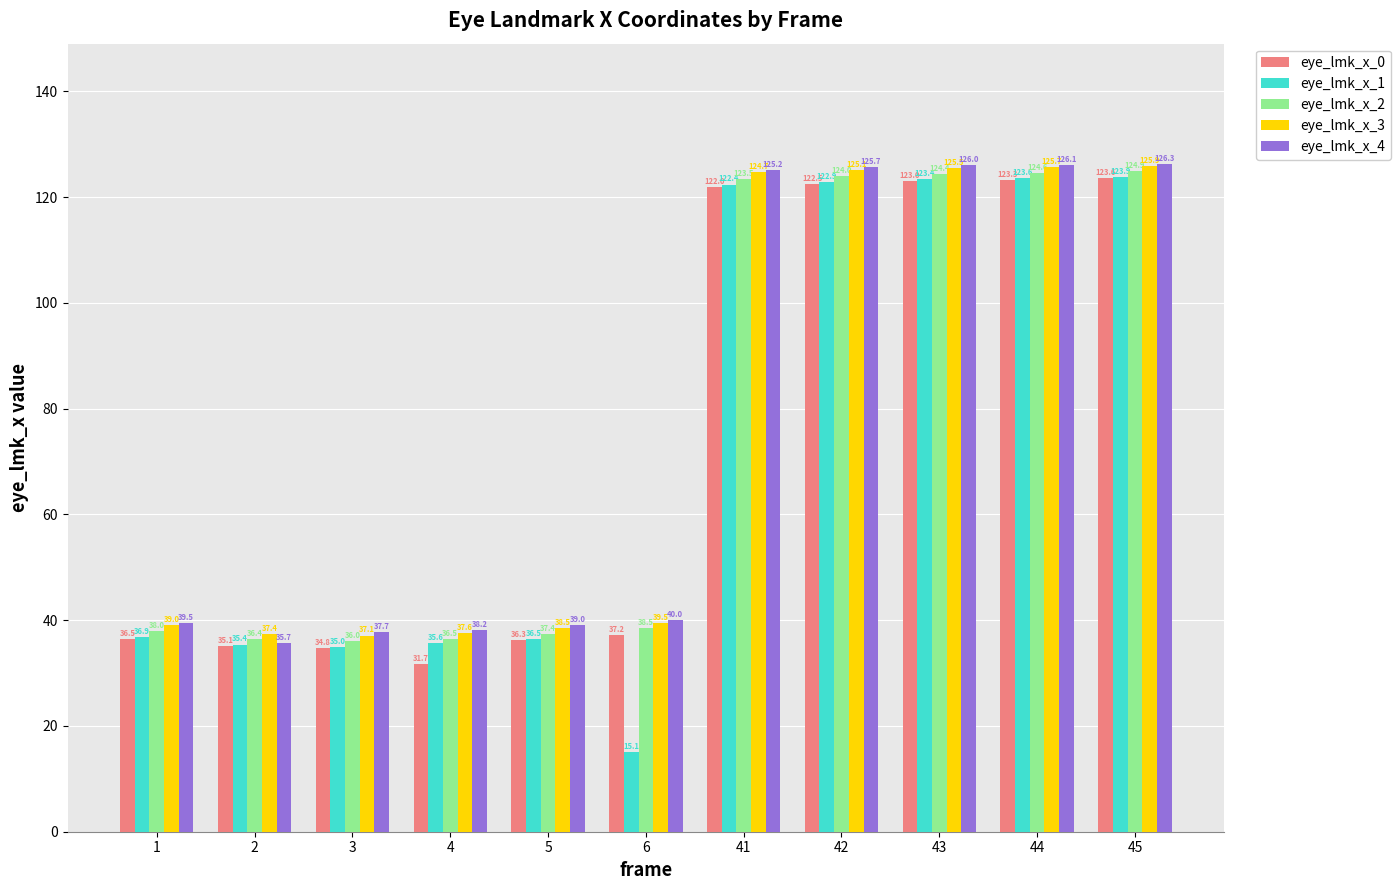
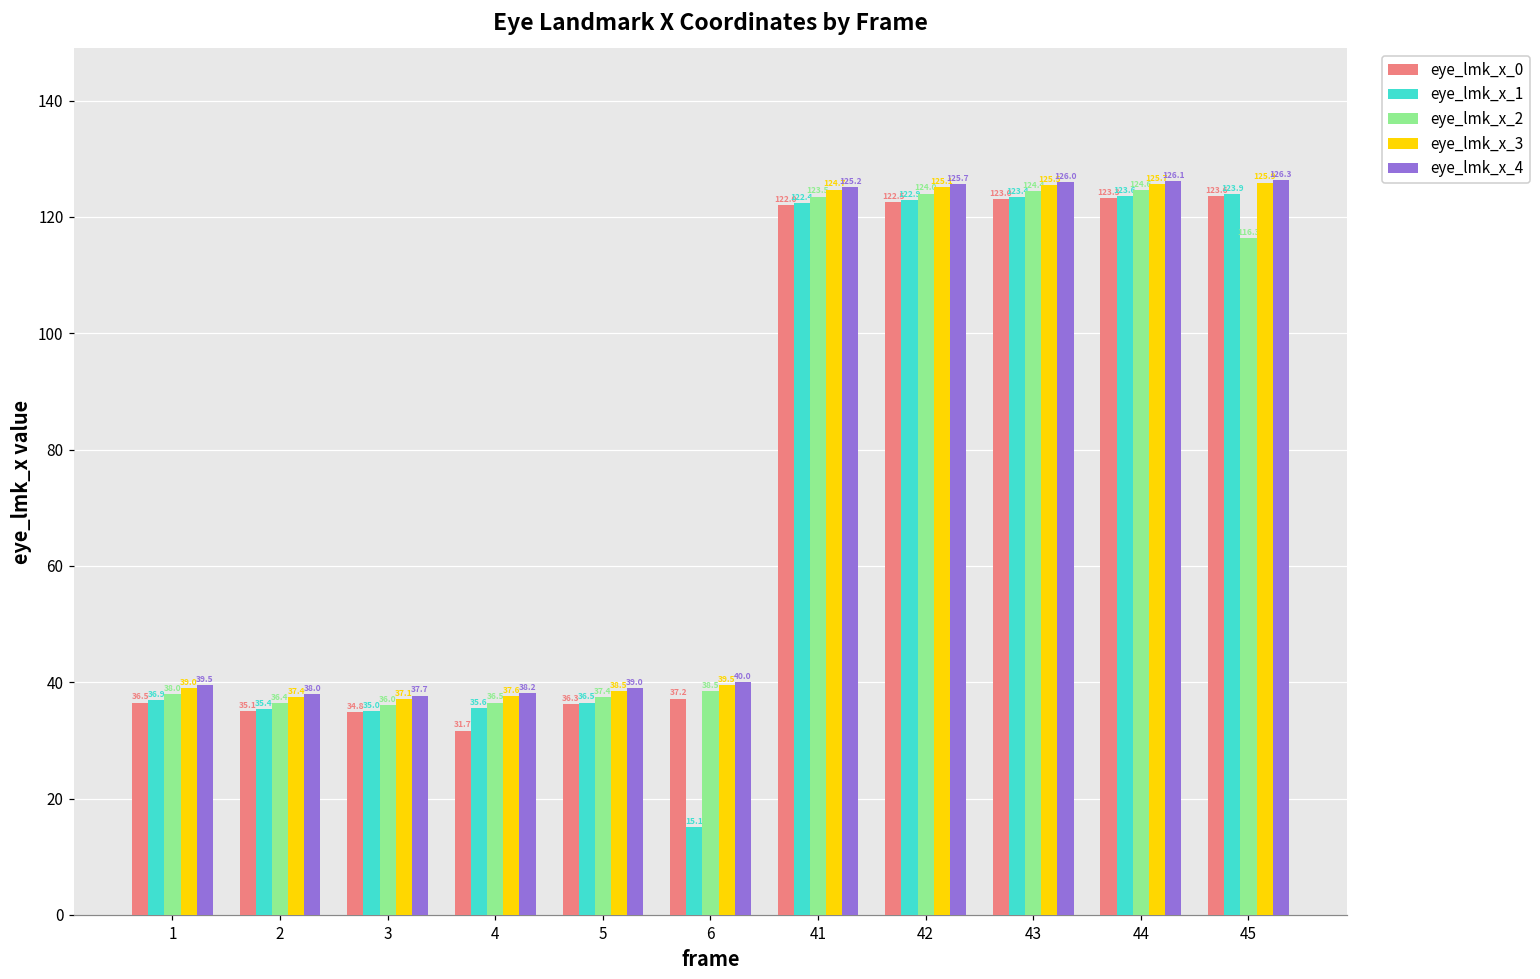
eye_lmk_x_4, 2: 35.7 -> 38.0
eye_lmk_x_2, 45: 124.9 -> 116.3
